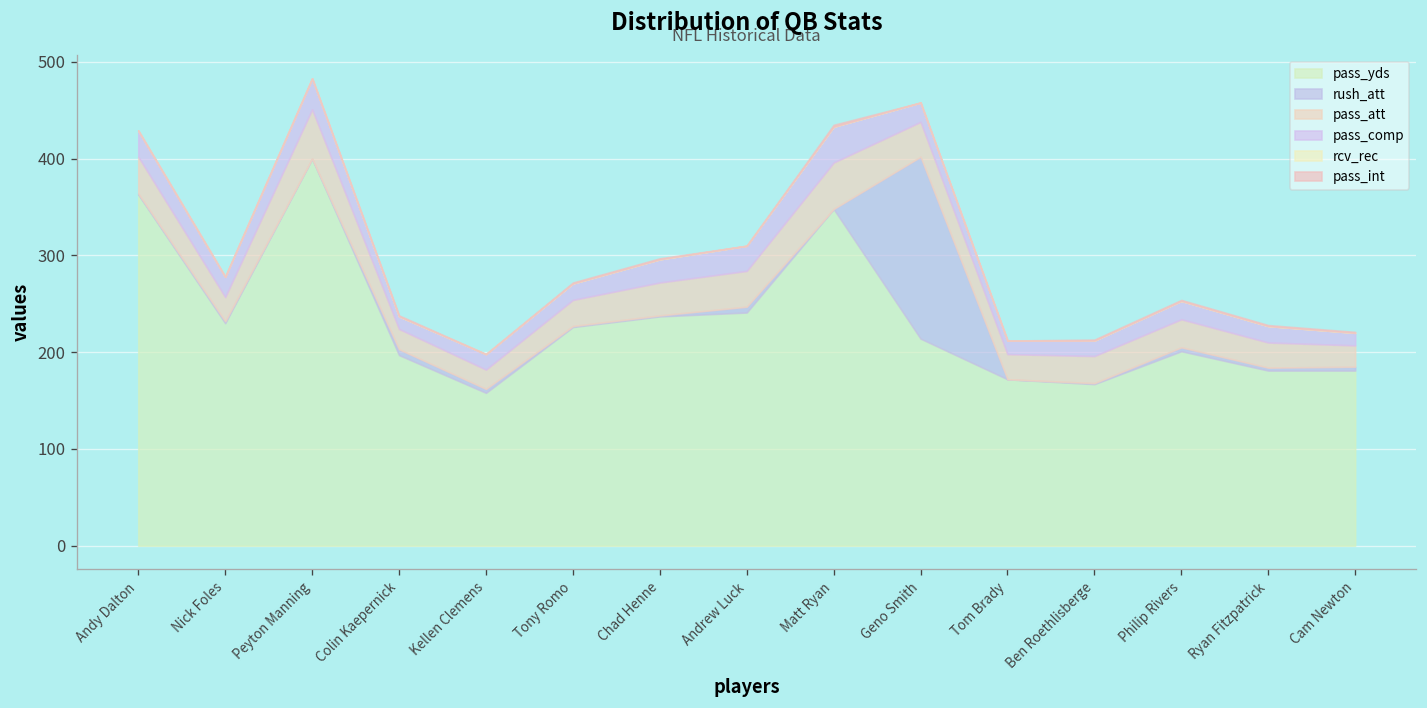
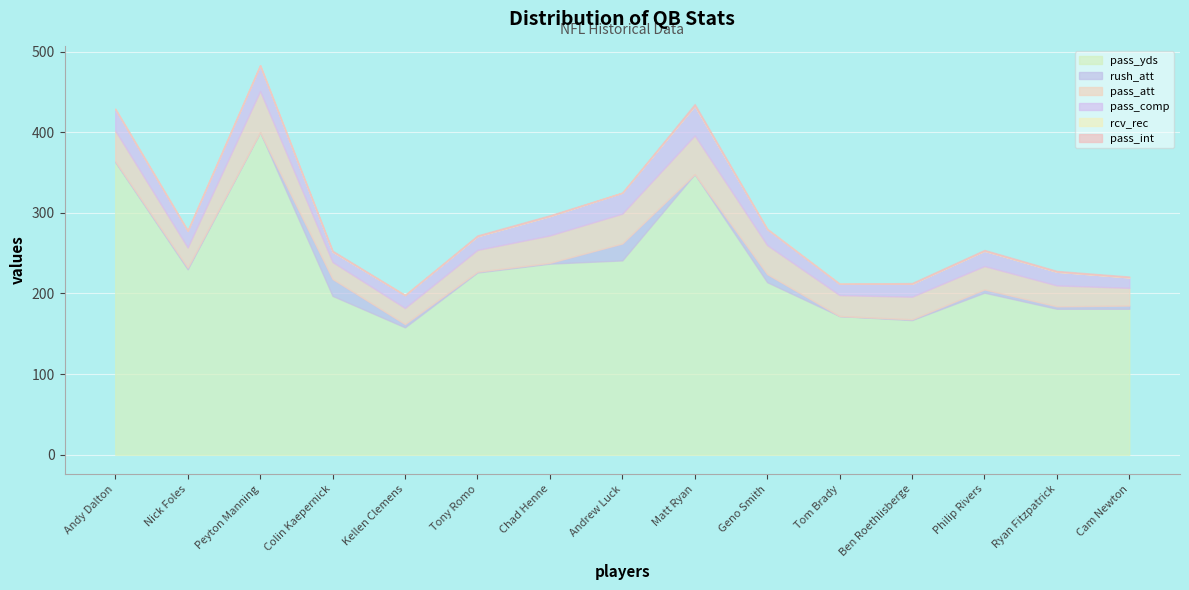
rush_att, Colin Kaepernick: 10 -> 20
rush_att, Andrew Luck: 10 -> 20
rush_att, Geno Smith: 190 -> 10
